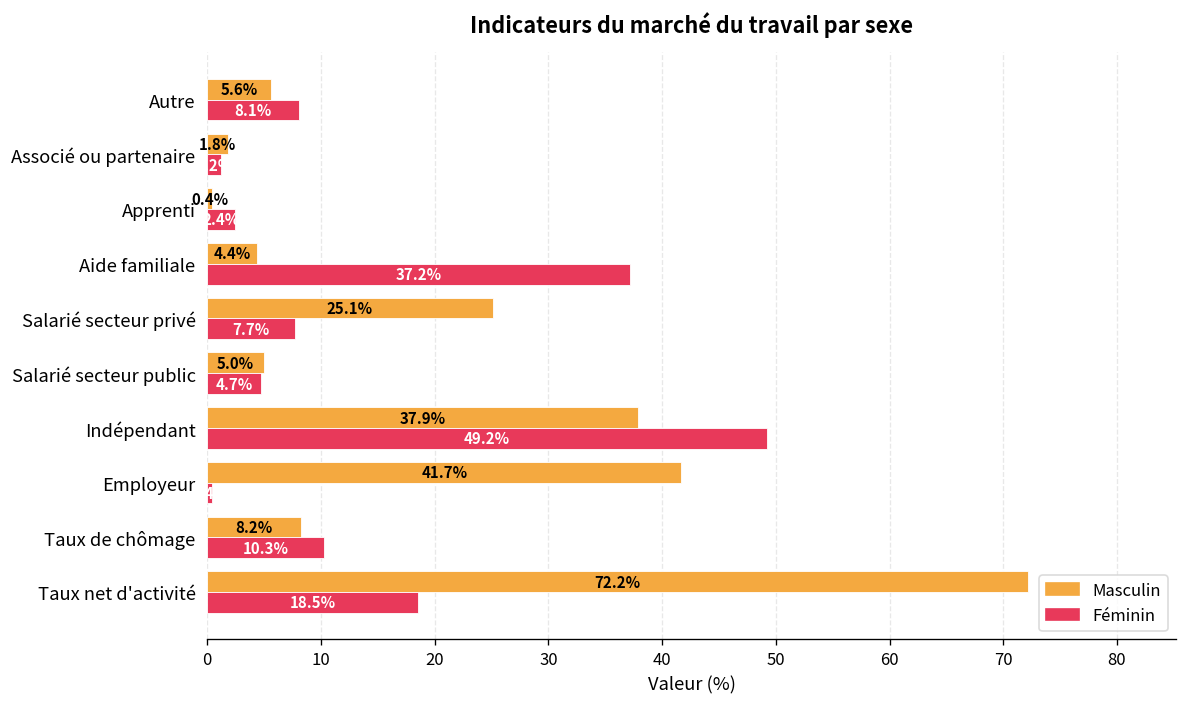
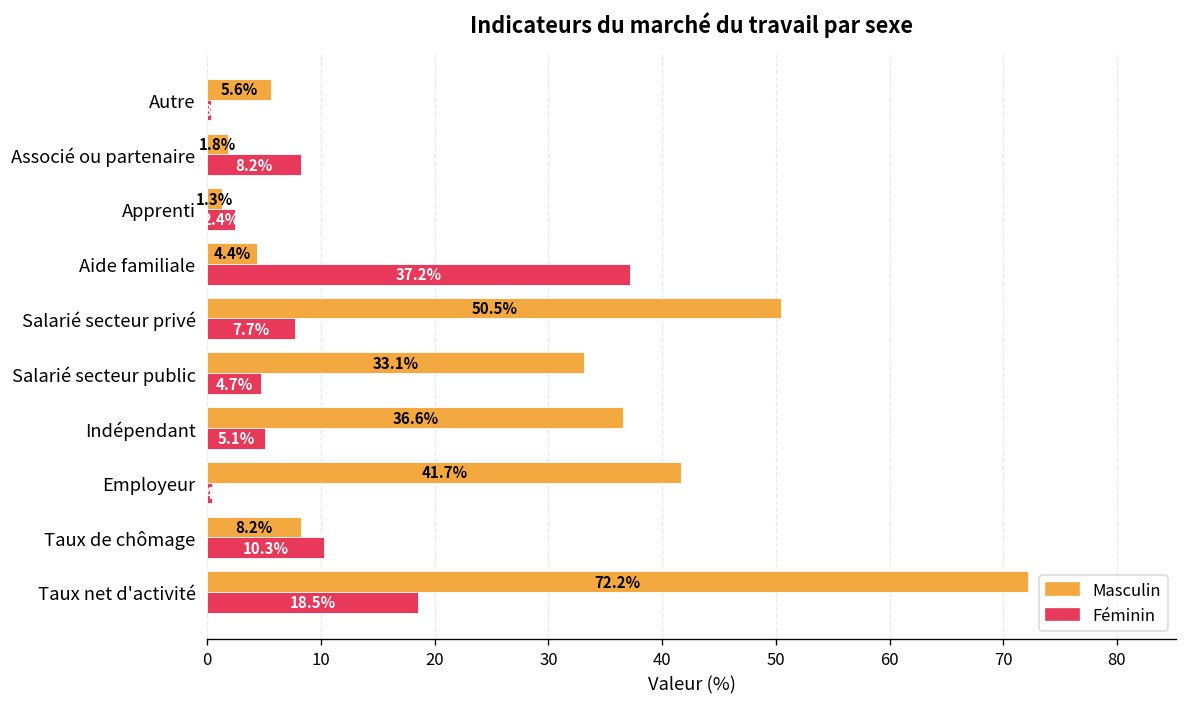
Féminin, Autre: 8 -> 0
Féminin, Associé ou partenaire: 1 -> 8
Masculin, Apprenti: 0.4% -> 1.3%
Masculin, Salarié secteur privé: 25.1% -> 50.5%
Masculin, Salarié secteur public: 5.0% -> 33.1%
Masculin, Indépendant: 37.9% -> 36.6%
Féminin, Indépendant: 49.2% -> 5.1%
